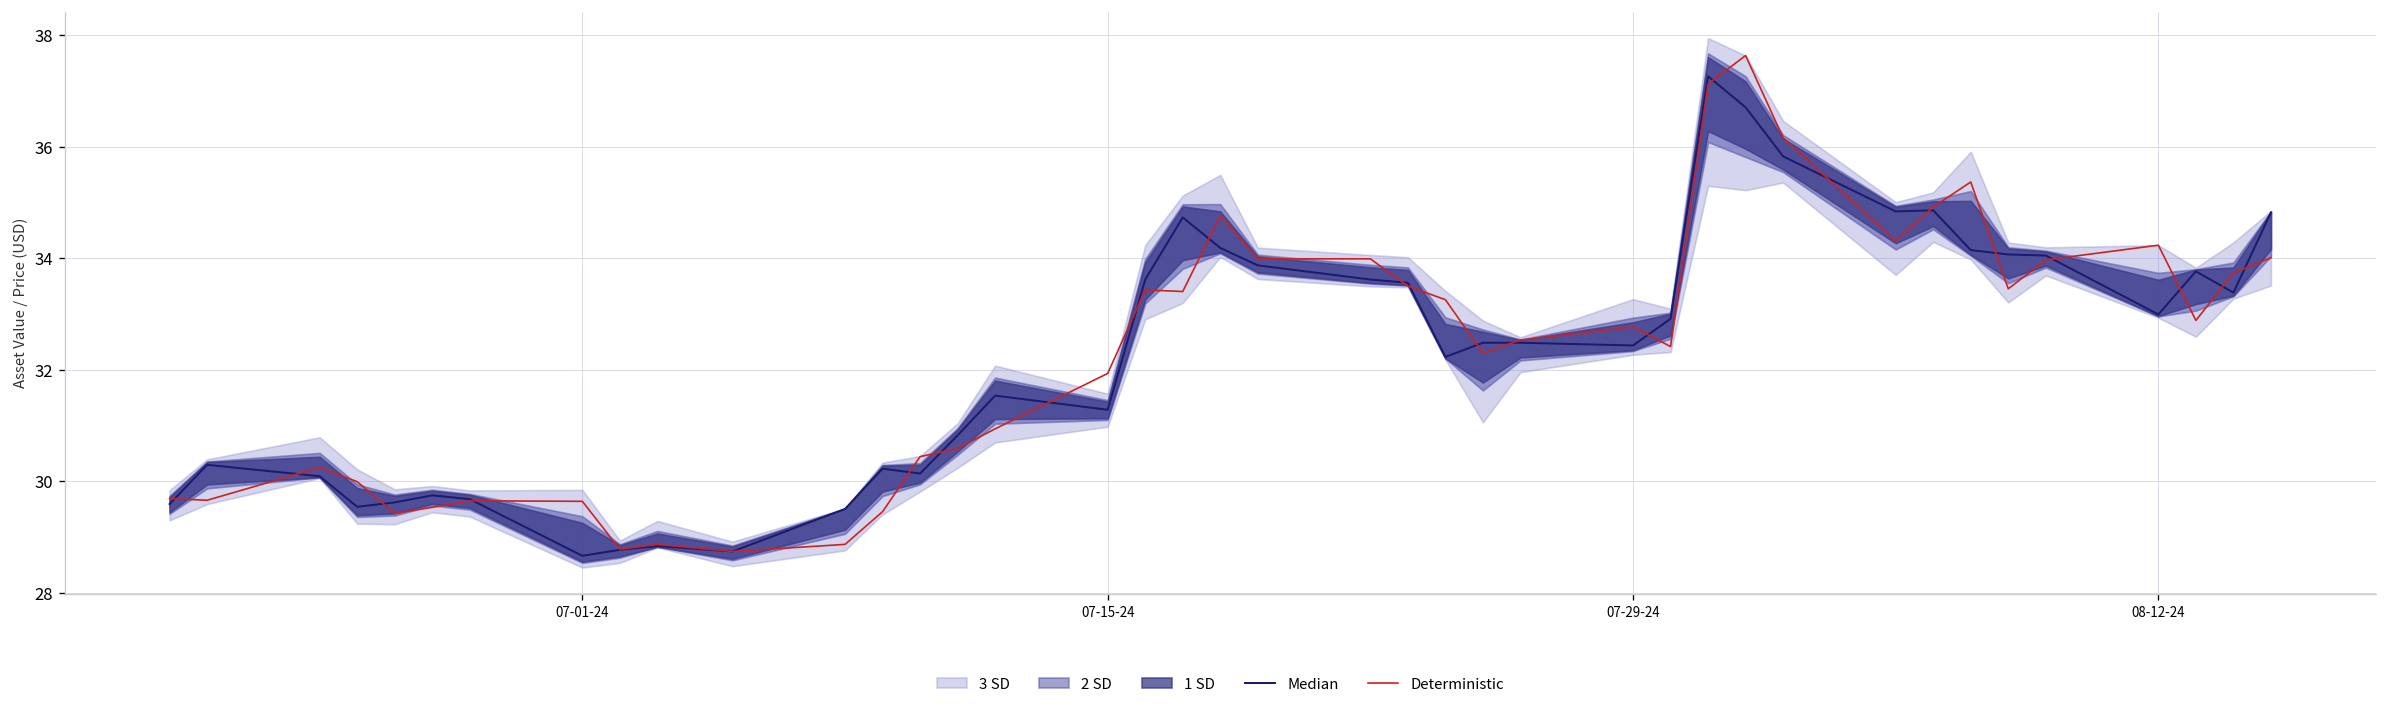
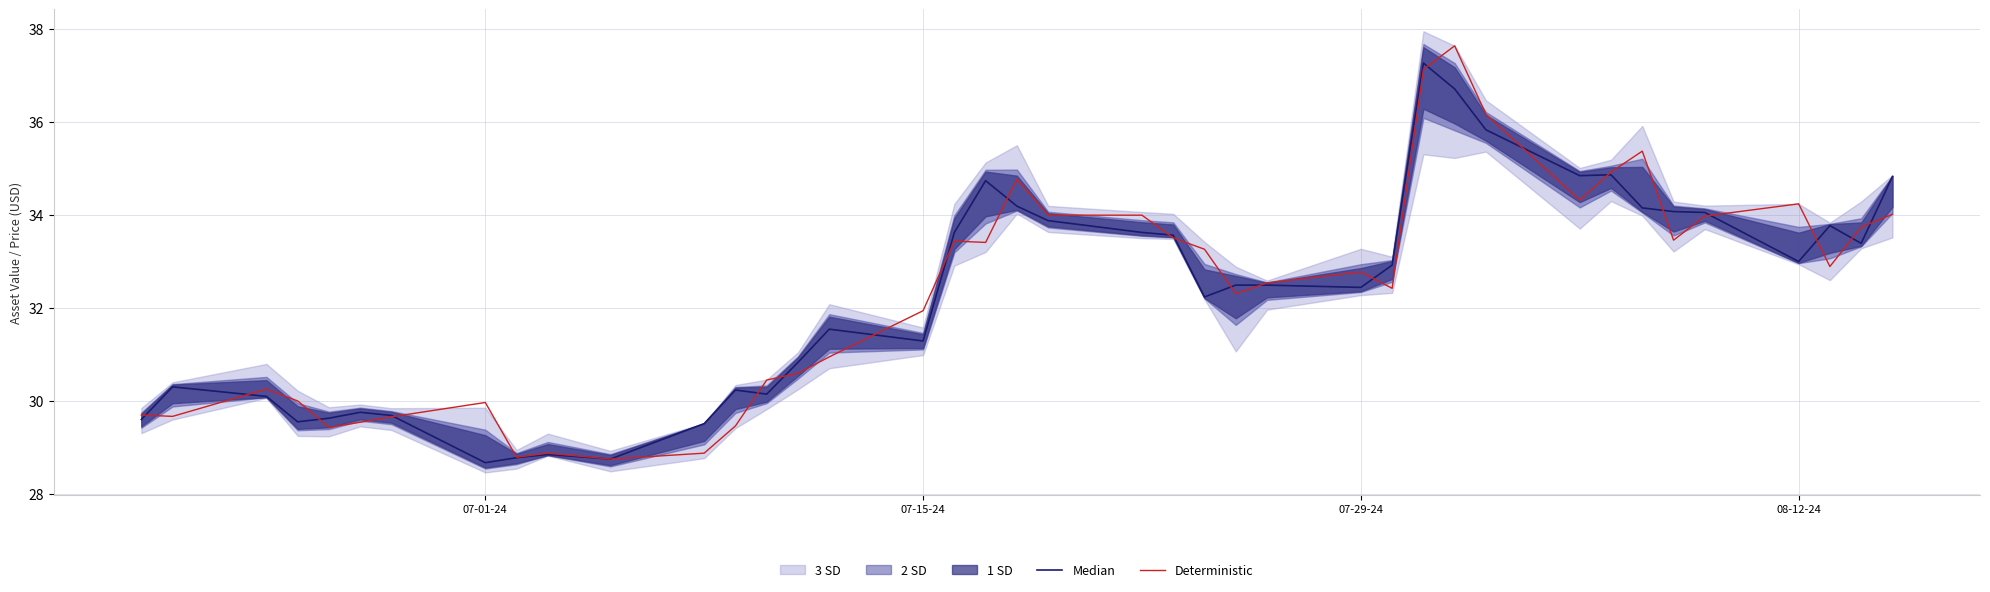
Deterministic, 07-01-24: 29.6 -> 30.0
